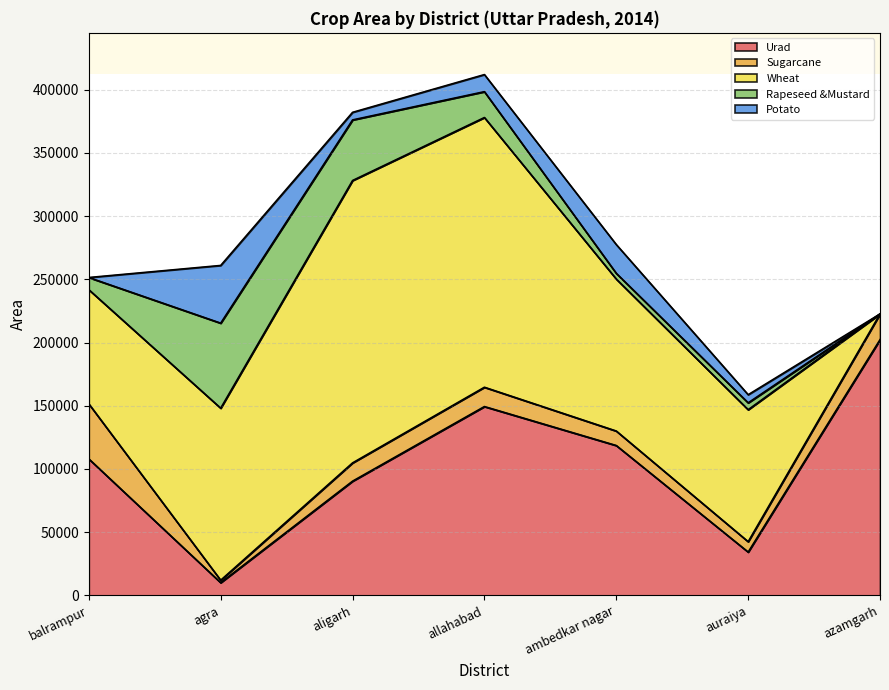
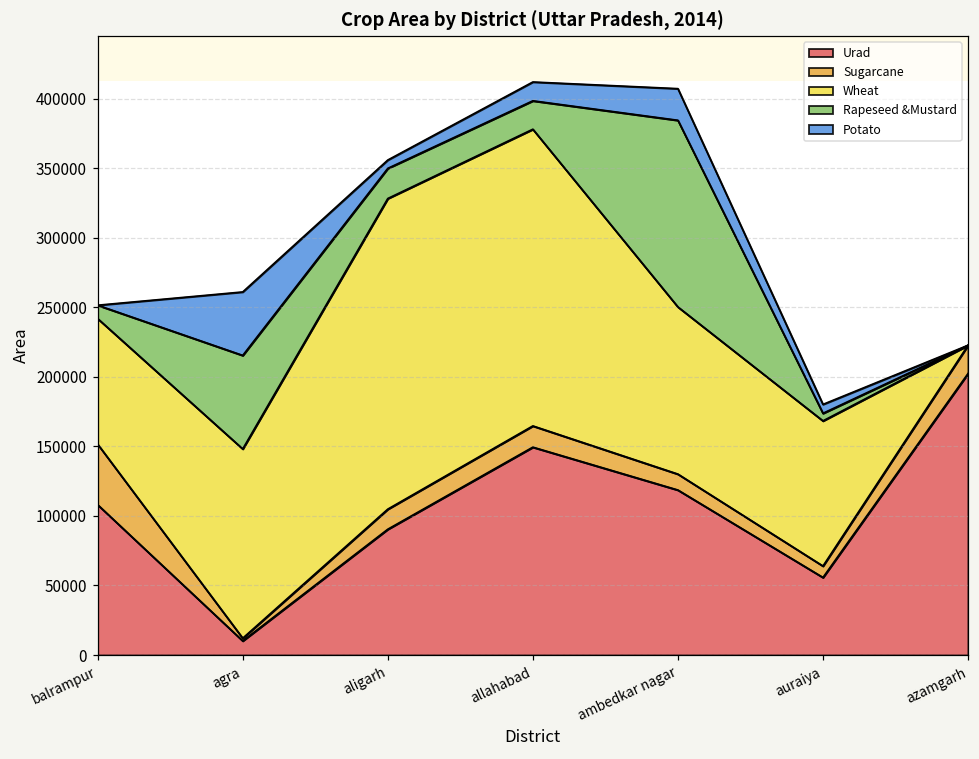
Rapeseed &Mustard, aligarh: 48000 -> 22000
Rapeseed &Mustard, ambedkar nagar: 5000 -> 134000
Urad, auraiya: 34000 -> 56000
